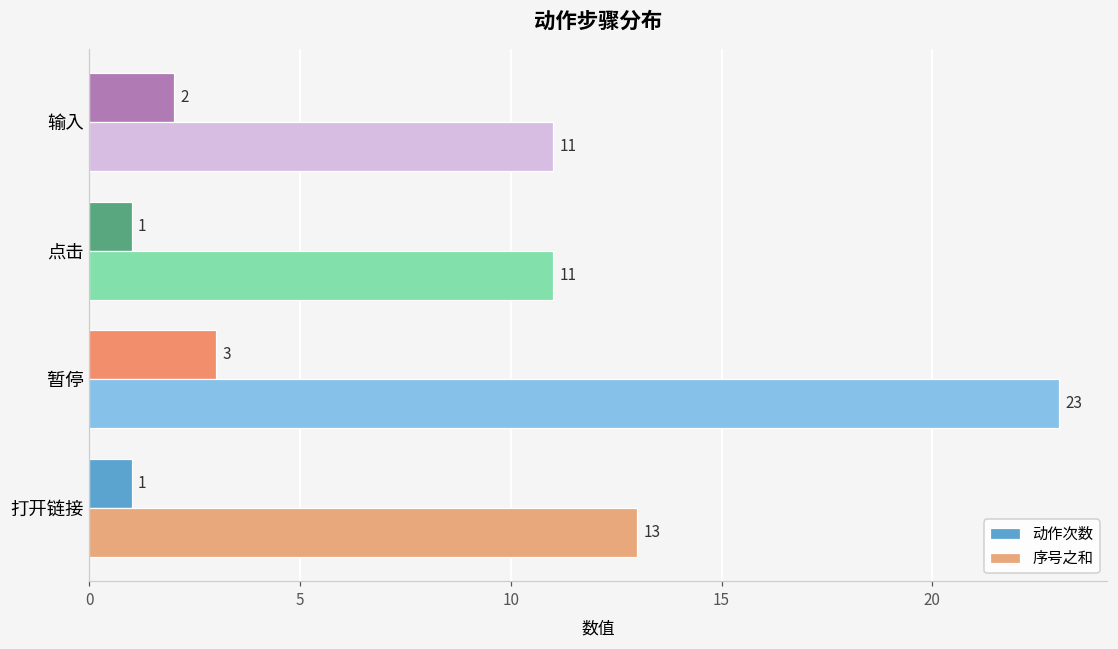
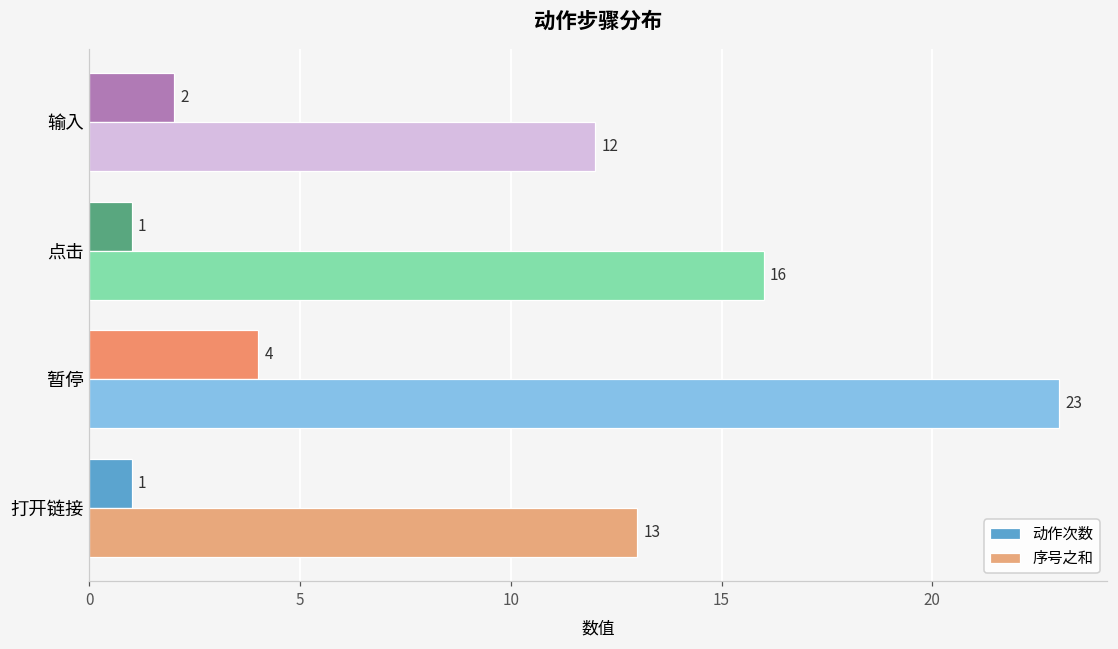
序号之和, 输入: 11 -> 12
序号之和, 点击: 11 -> 16
动作次数, 暂停: 3 -> 4
